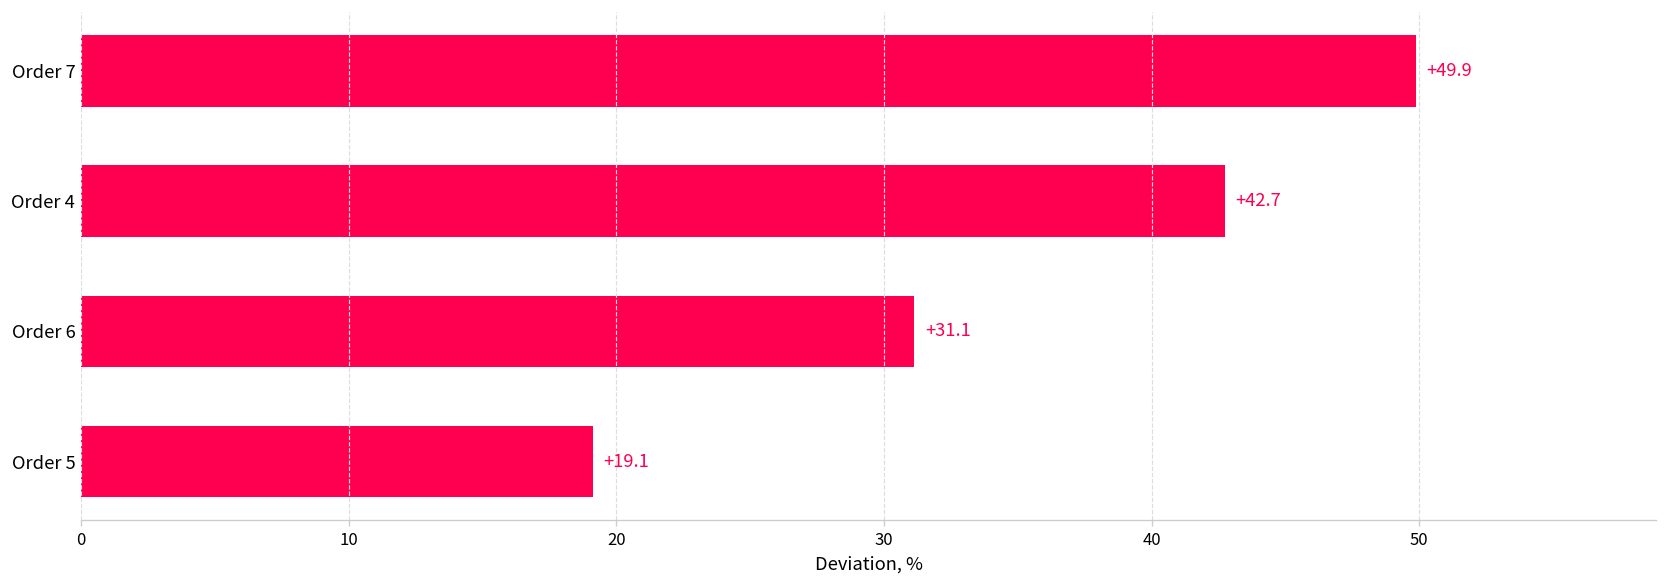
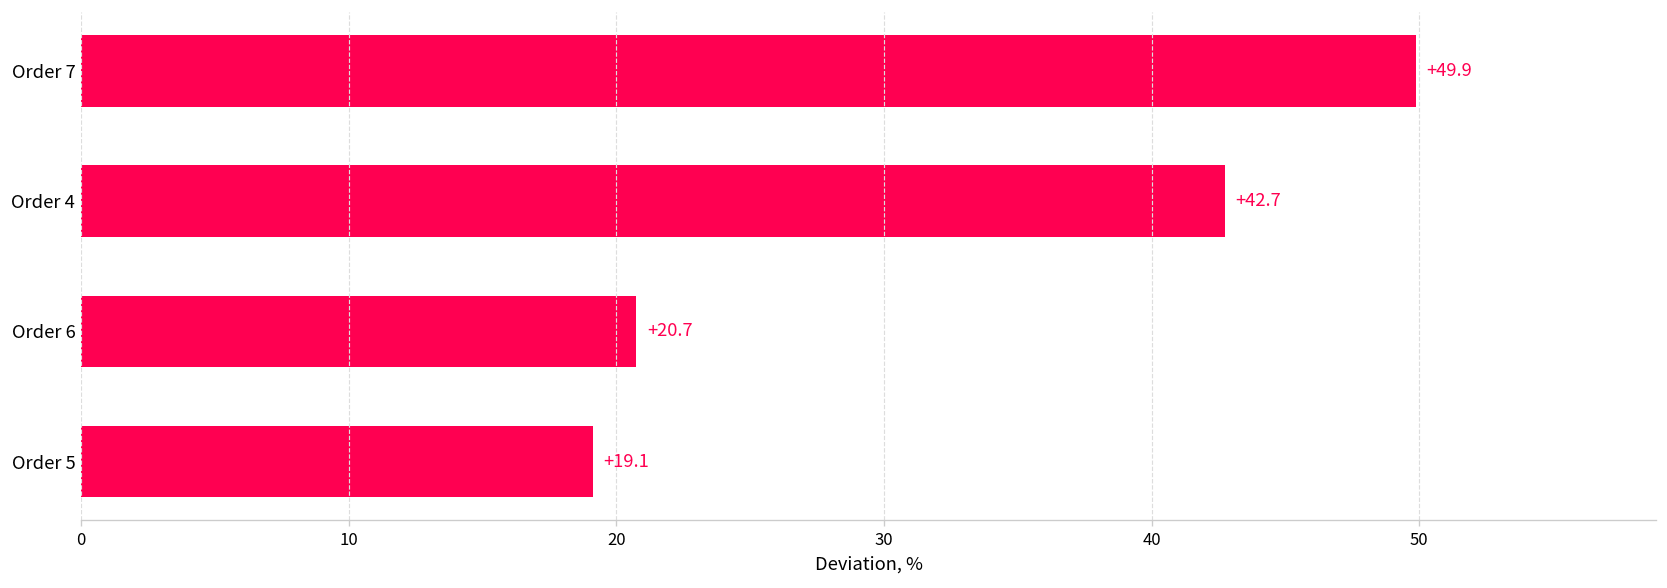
Order 6: +31.1 -> +20.7
